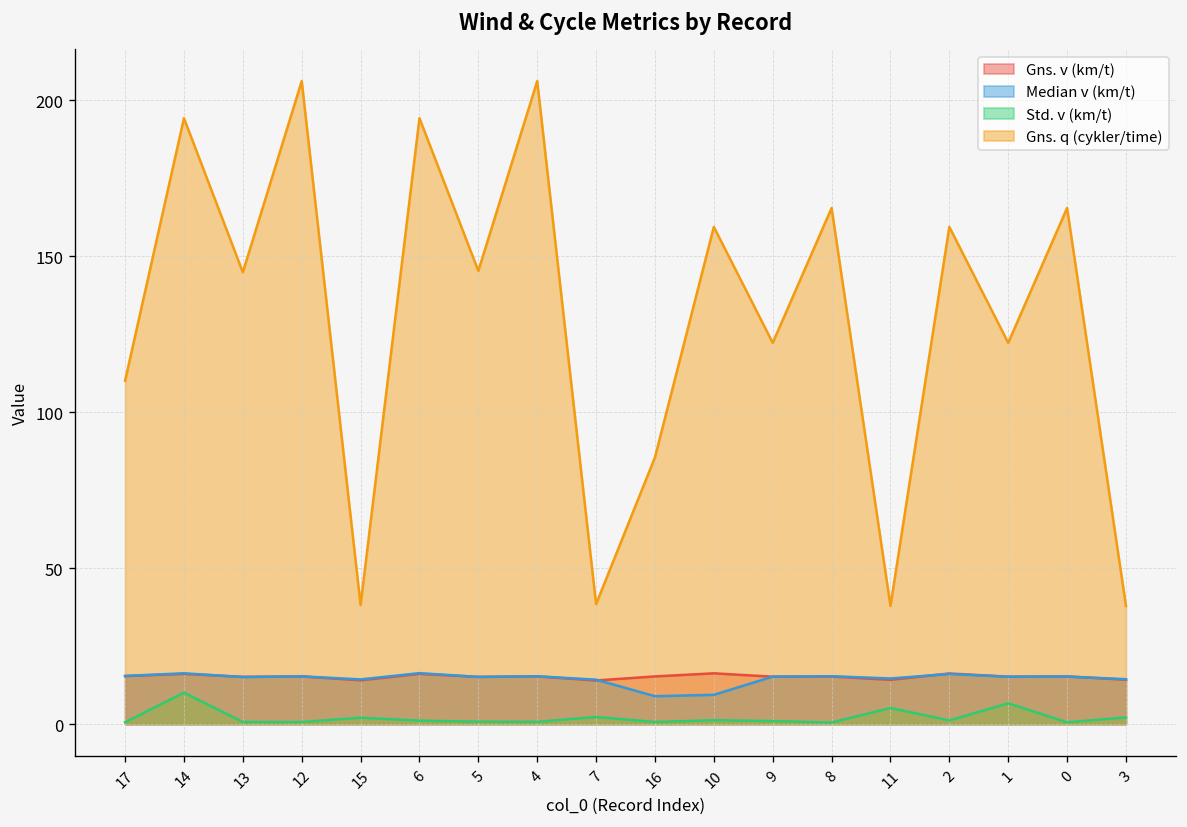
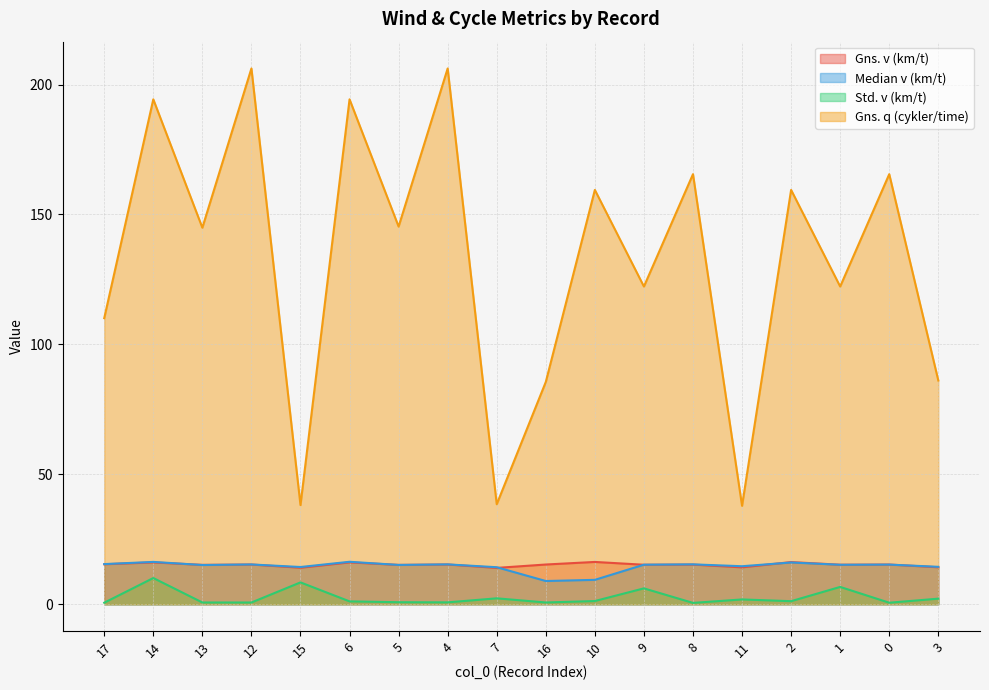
Std. v (km/t), 15: 2 -> 8
Std. v (km/t), 9: 1 -> 6
Std. v (km/t), 11: 5 -> 2
Gns. q (cykler/time), 3: 38 -> 86
